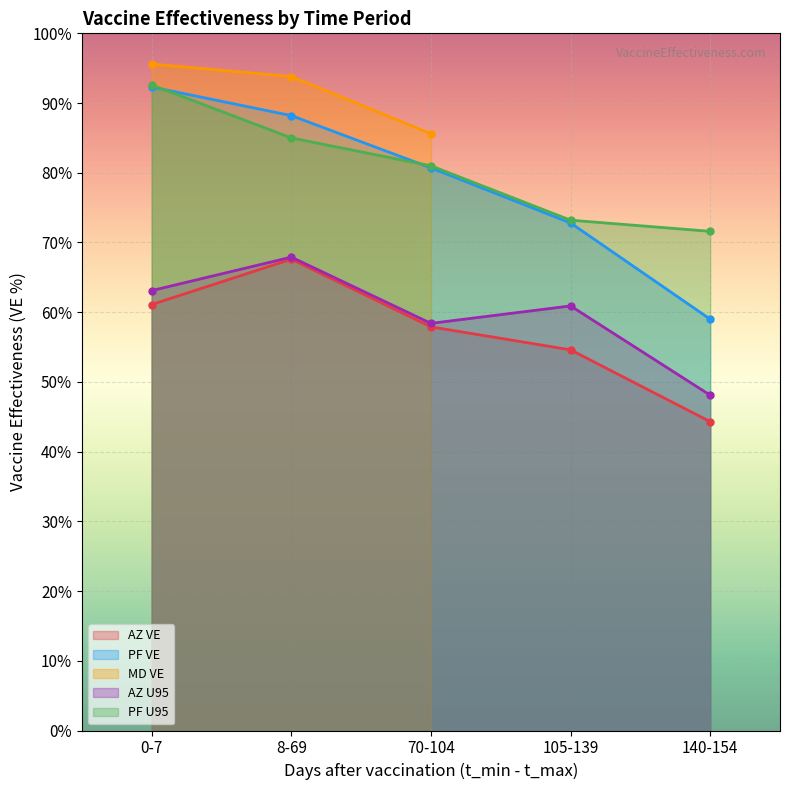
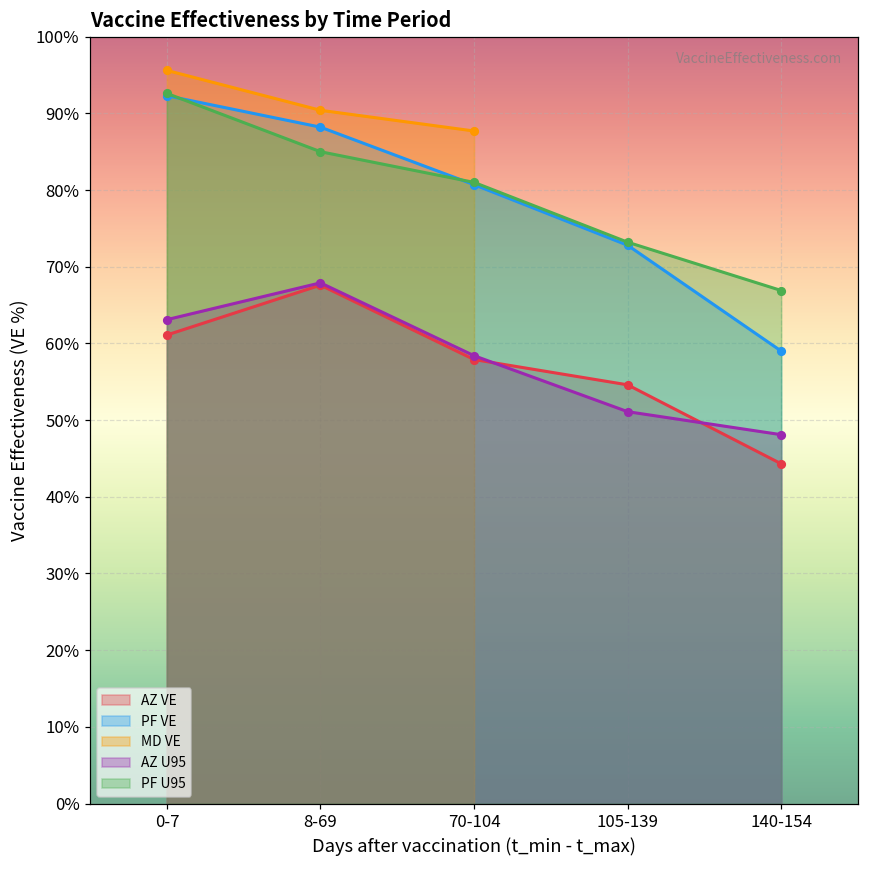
MD VE, 8-69: 94% -> 90%
MD VE, 70-104: 86% -> 88%
AZ U95, 105-139: 61% -> 51%
PF U95, 140-154: 72% -> 67%
